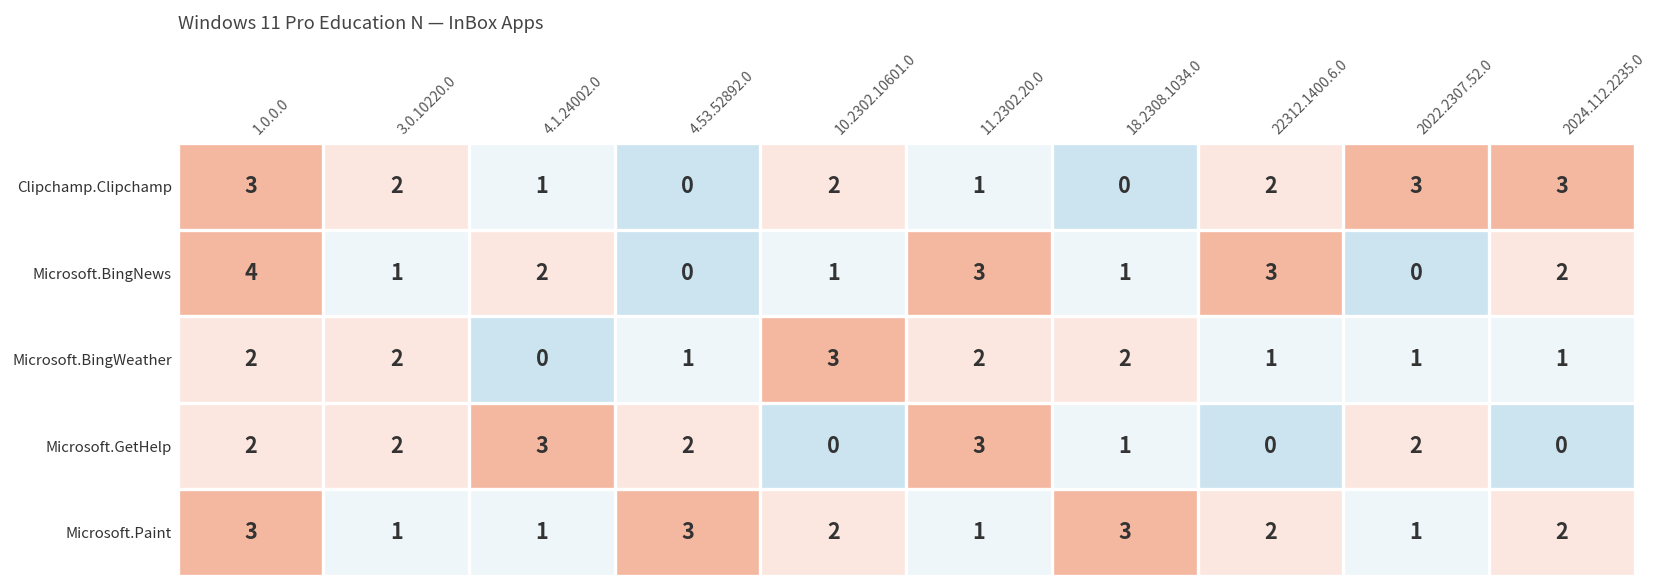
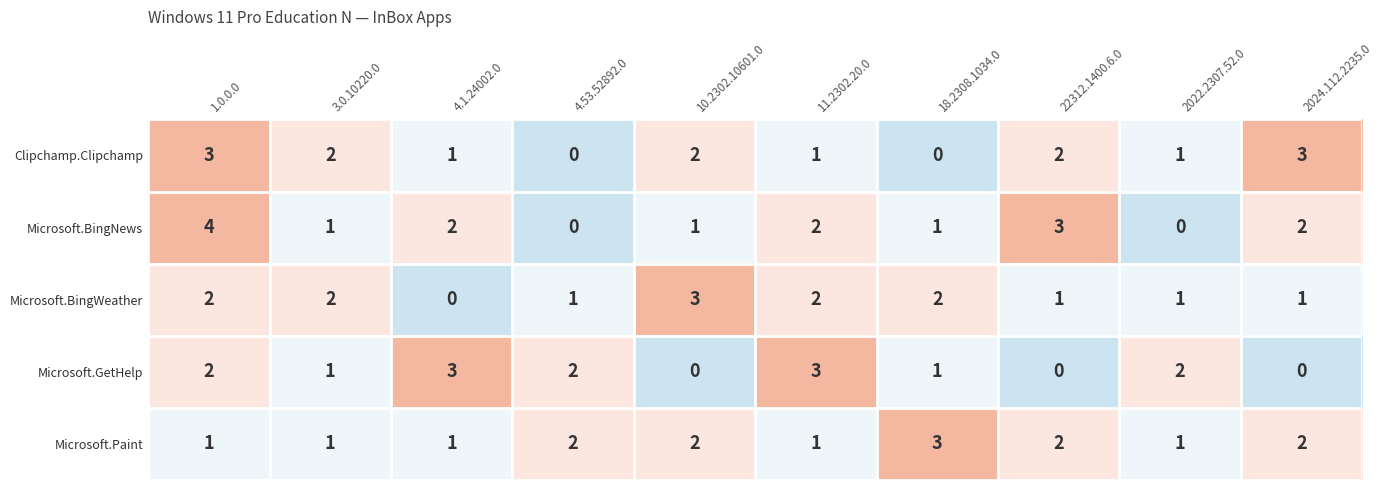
Clipchamp.Clipchamp, 2022.2307.52.0: 3 -> 1
Microsoft.BingNews, 11.2302.20.0: 3 -> 2
Microsoft.GetHelp, 3.0.10220.0: 2 -> 1
Microsoft.Paint, 1.0.0.0: 3 -> 1
Microsoft.Paint, 4.53.52892.0: 3 -> 2
